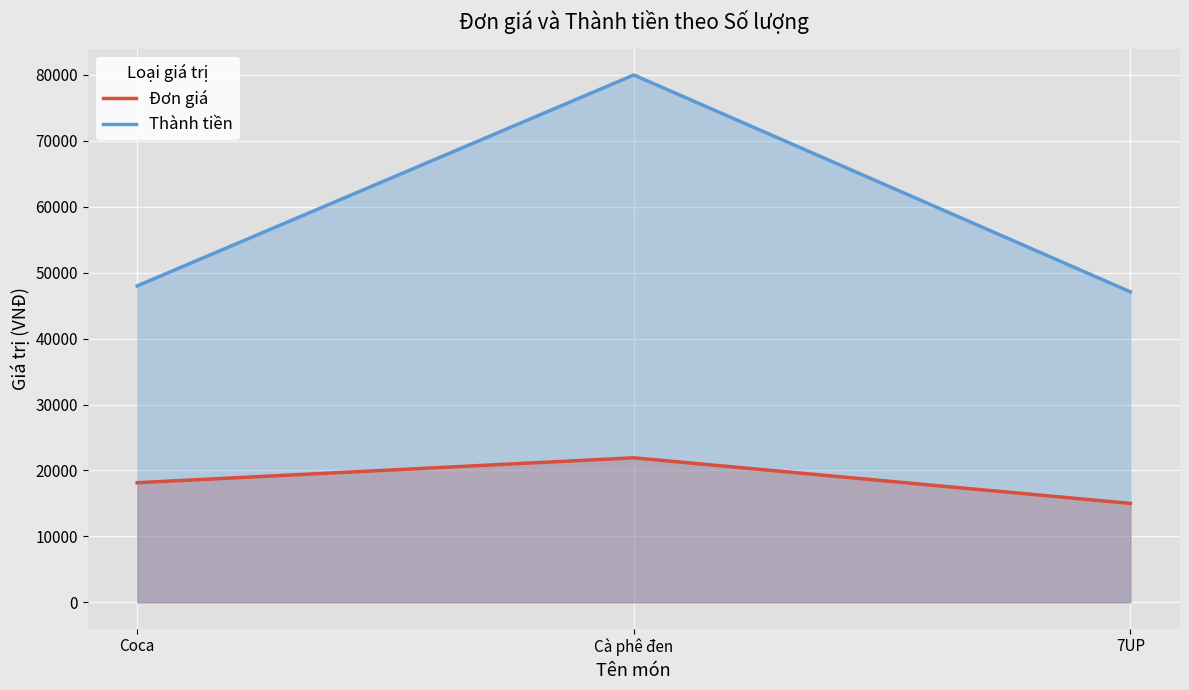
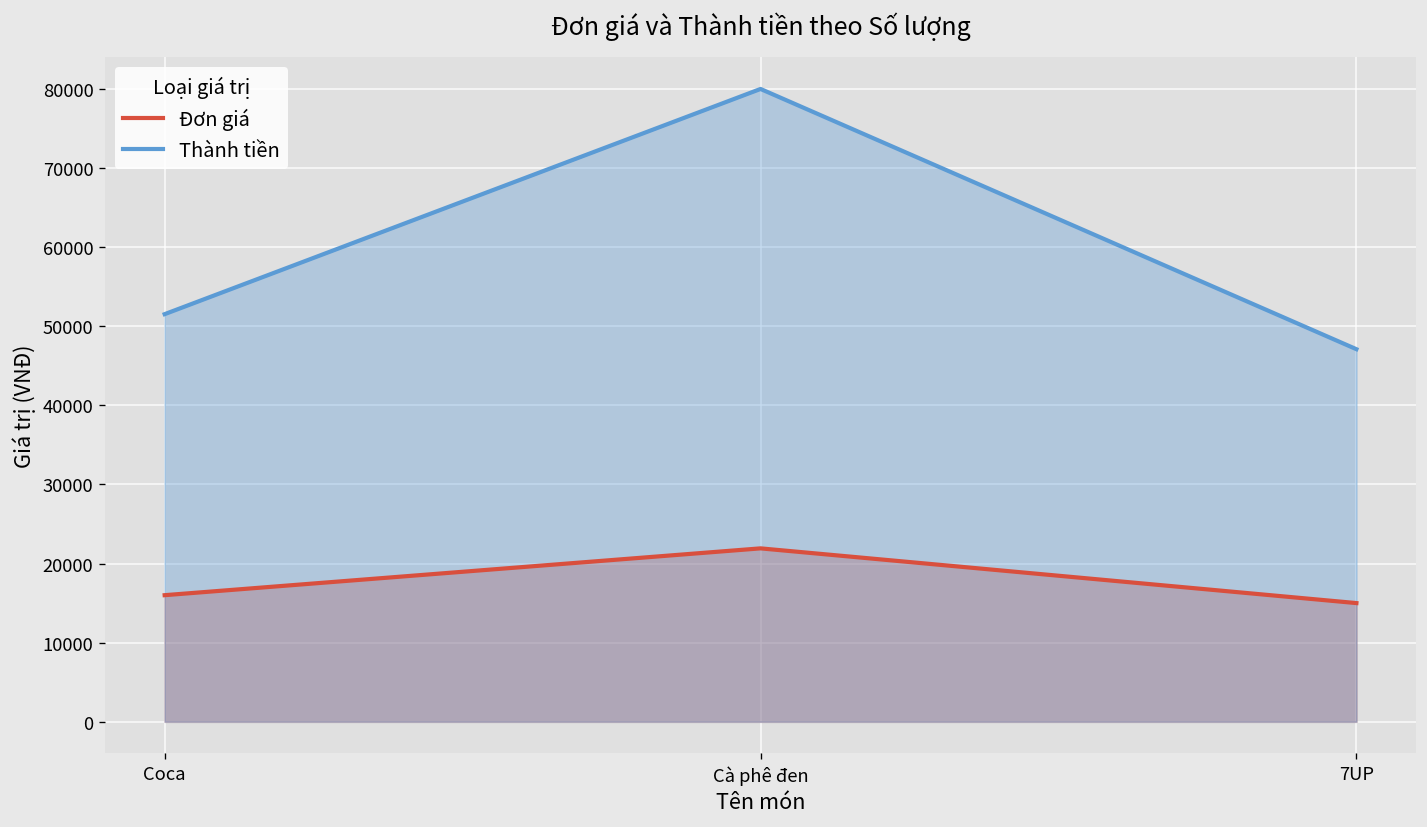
Đơn giá, Coca: 18000 -> 16000
Thành tiền, Coca: 48000 -> 52000
